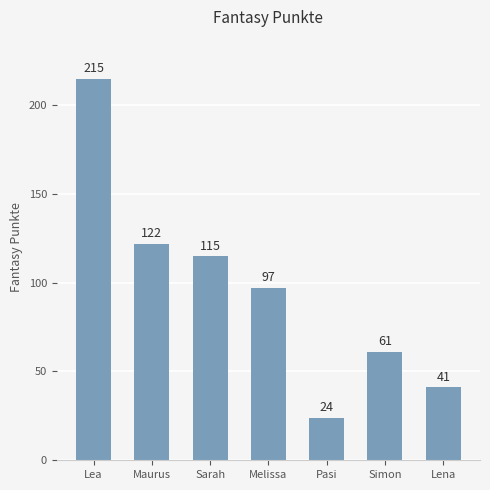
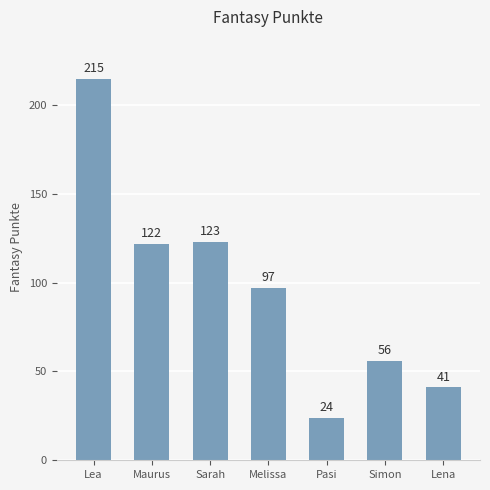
Sarah: 115 -> 123
Simon: 61 -> 56
